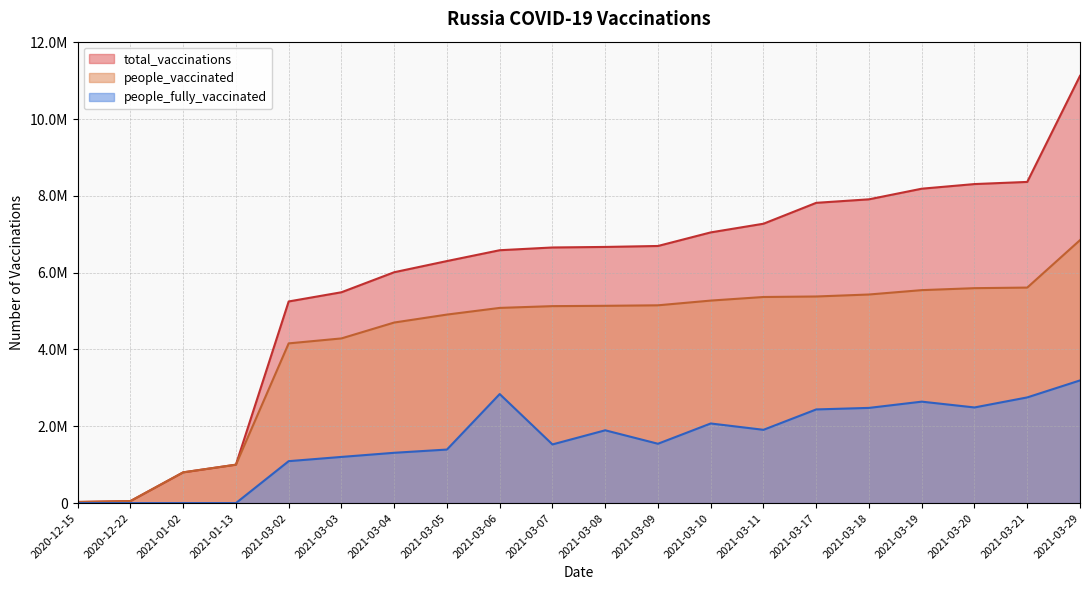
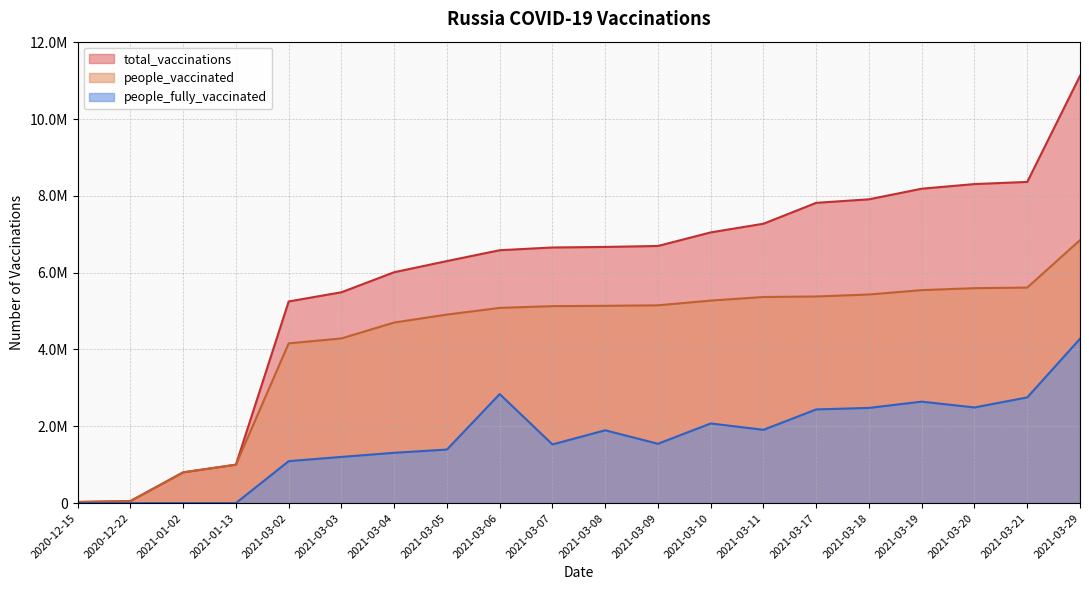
people_fully_vaccinated, 2021-03-29: 3200000 -> 4300000
